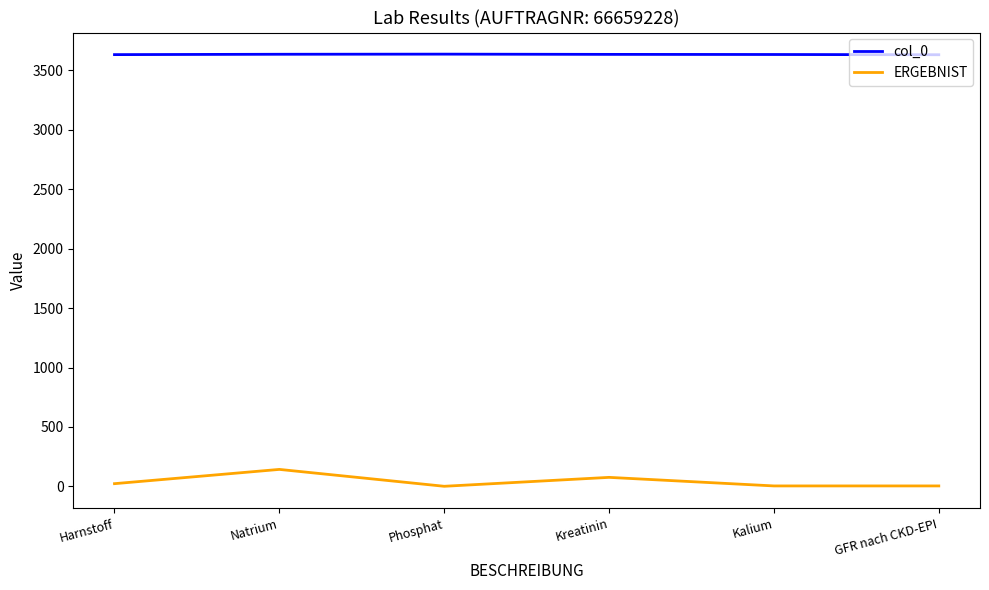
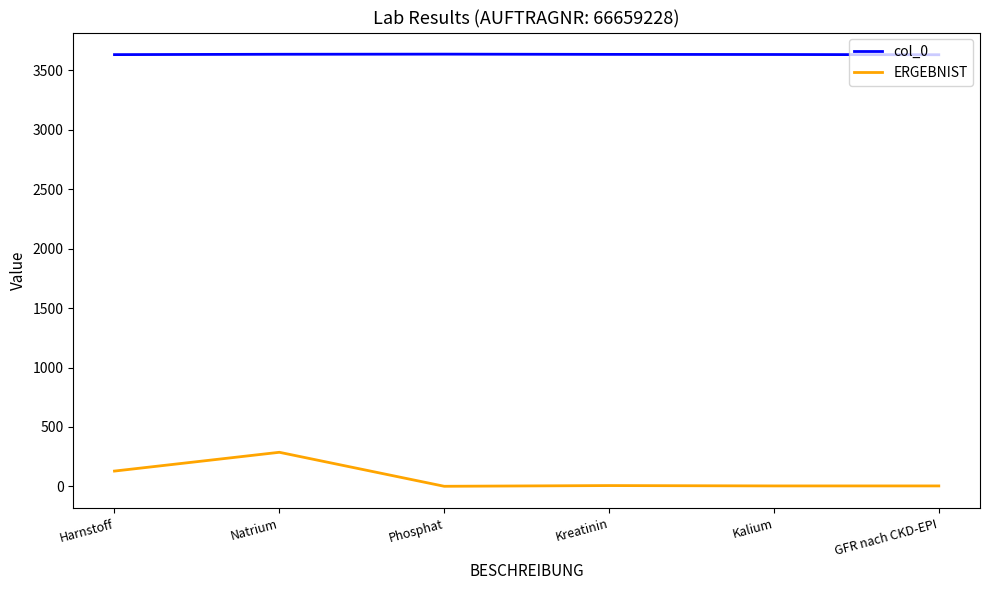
ERGEBNIST, Harnstoff: 20 -> 130
ERGEBNIST, Natrium: 140 -> 290
ERGEBNIST, Kreatinin: 80 -> 10
